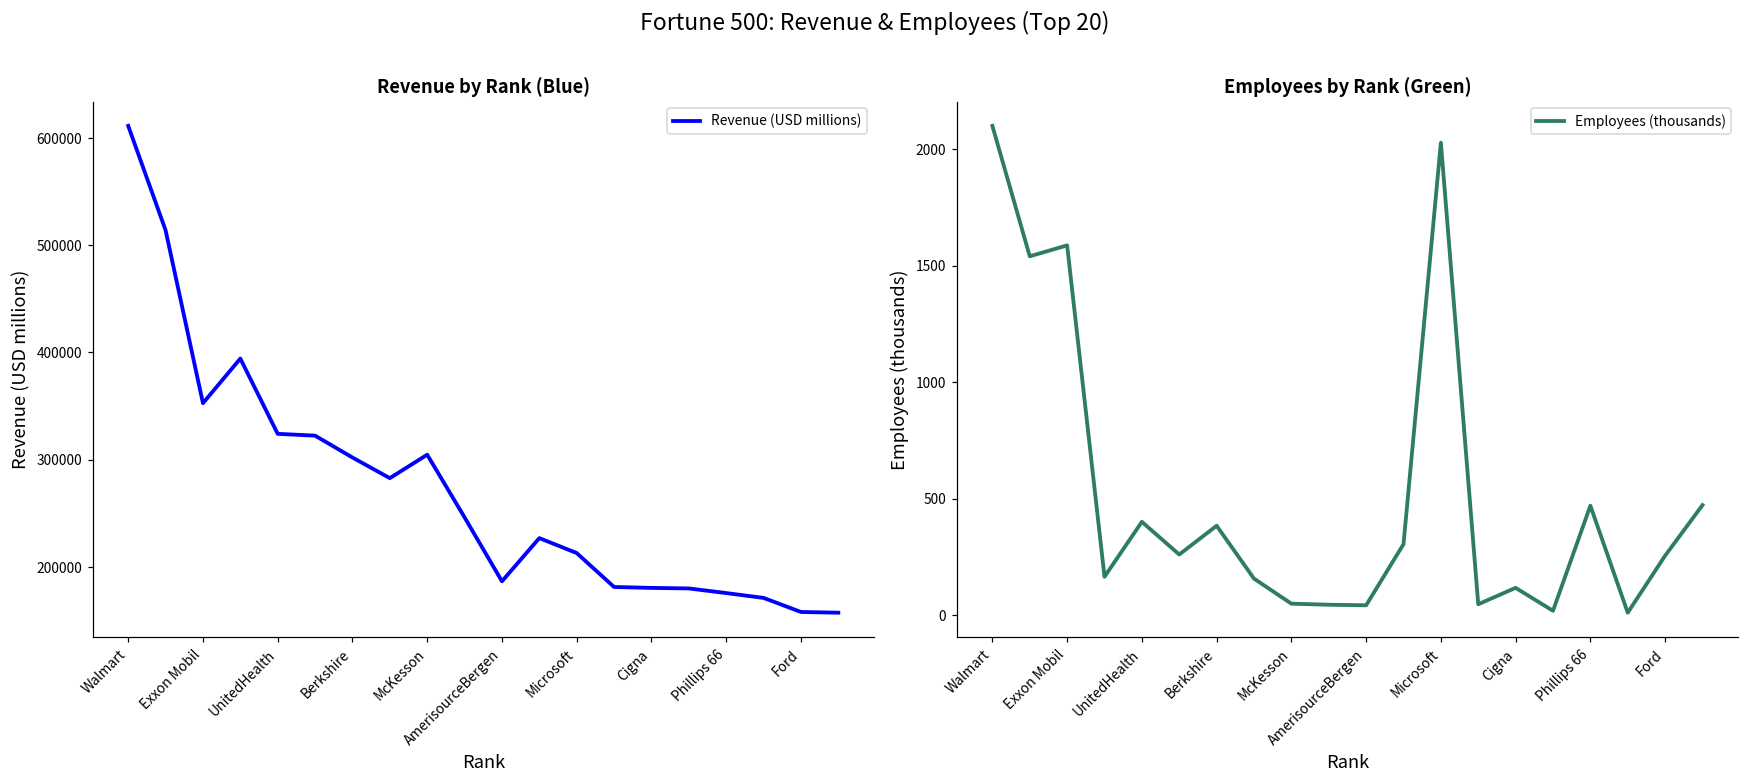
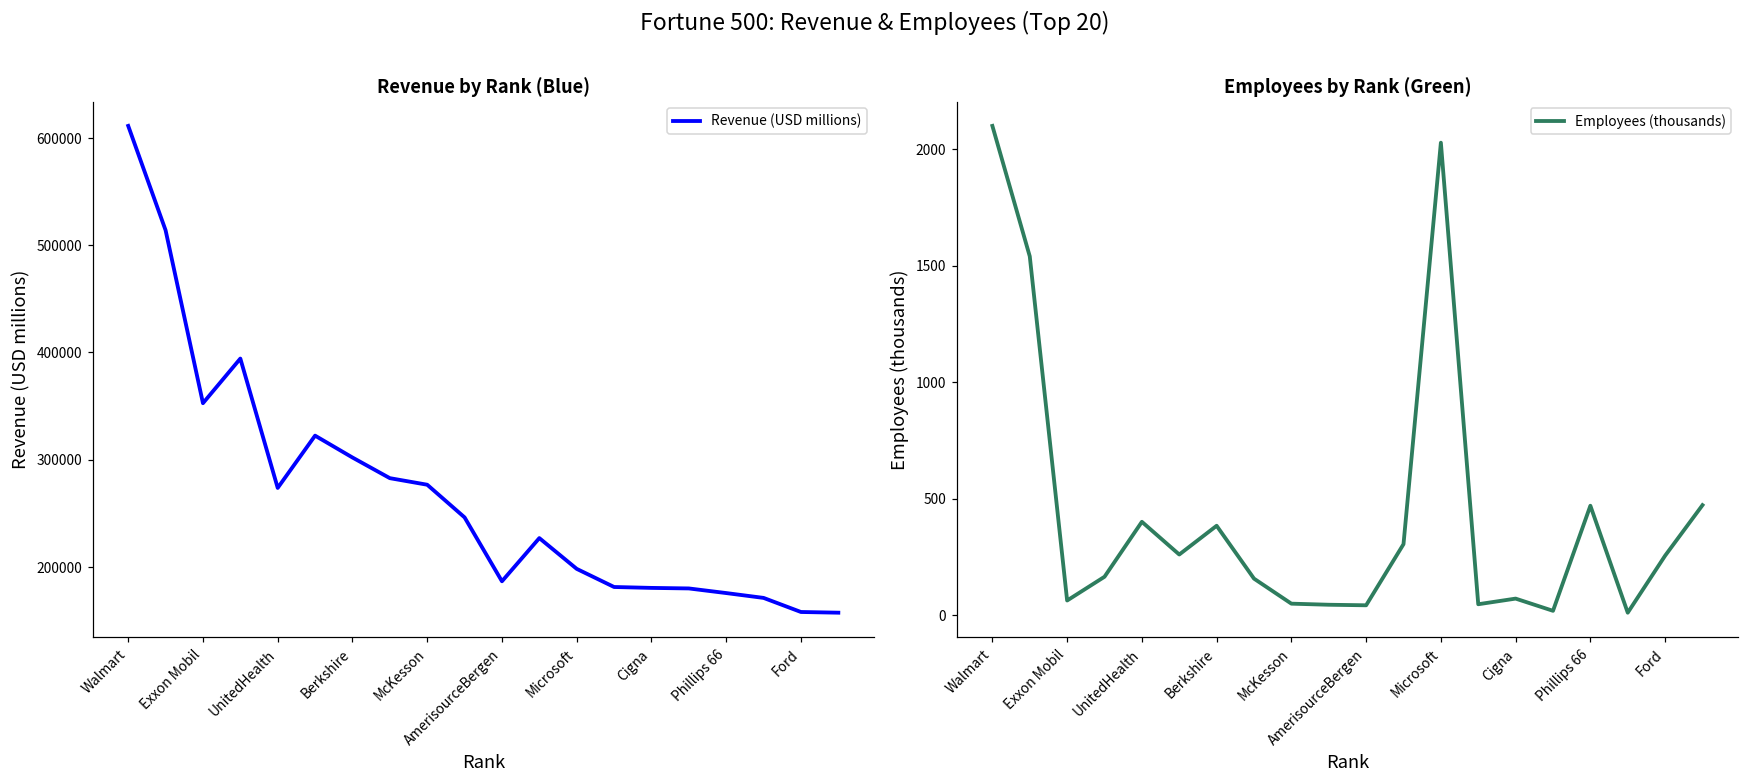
Revenue by Rank (Blue), UnitedHealth: 320000 -> 270000
Revenue by Rank (Blue), McKesson: 300000 -> 280000
Revenue by Rank (Blue), Microsoft: 210000 -> 200000
Employees by Rank (Green), Exxon Mobil: 1590 -> 60
Employees by Rank (Green), Cigna: 120 -> 70
